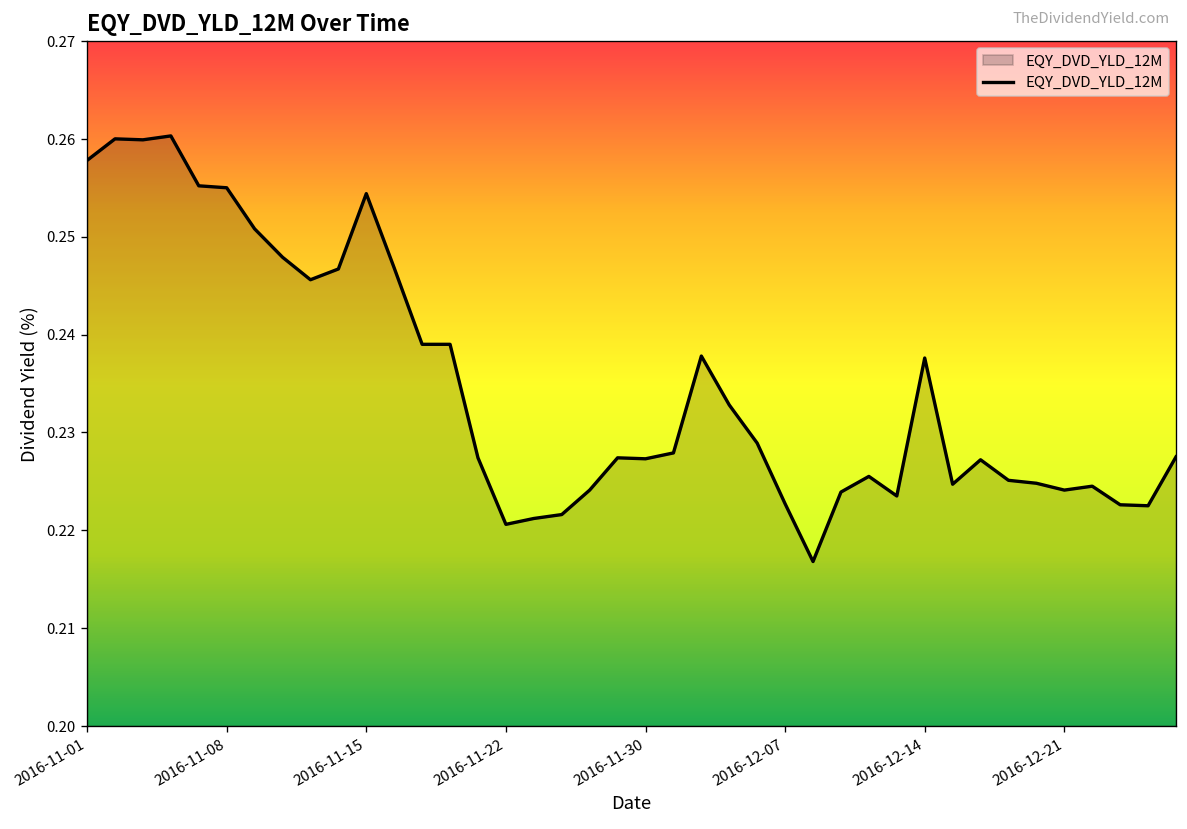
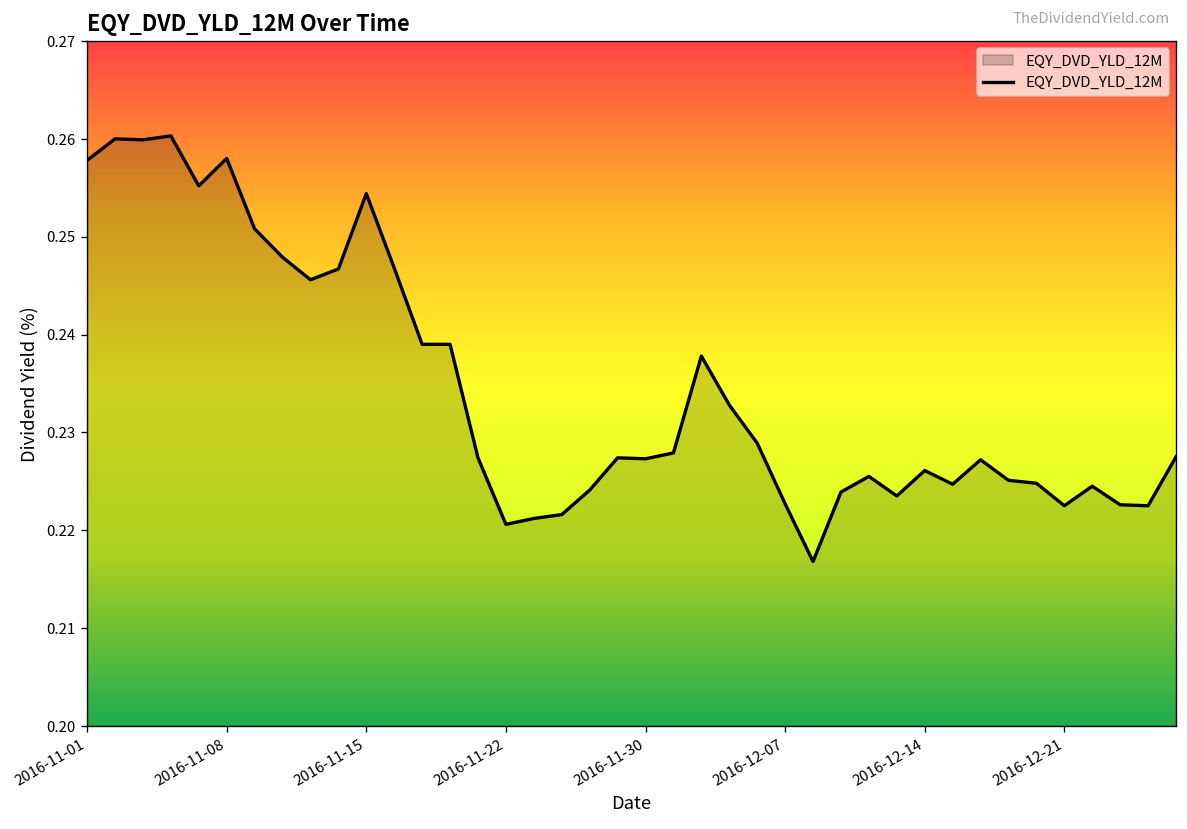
2016-11-08: 0.255 -> 0.258
2016-12-14: 0.238 -> 0.226
2016-12-21: 0.224 -> 0.223
